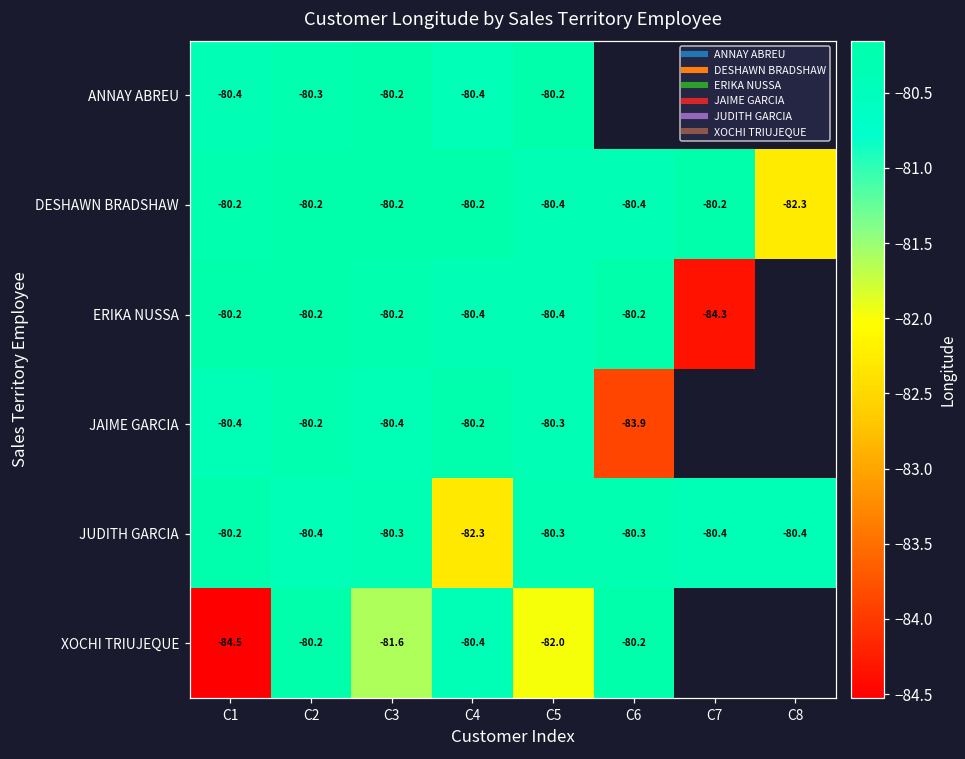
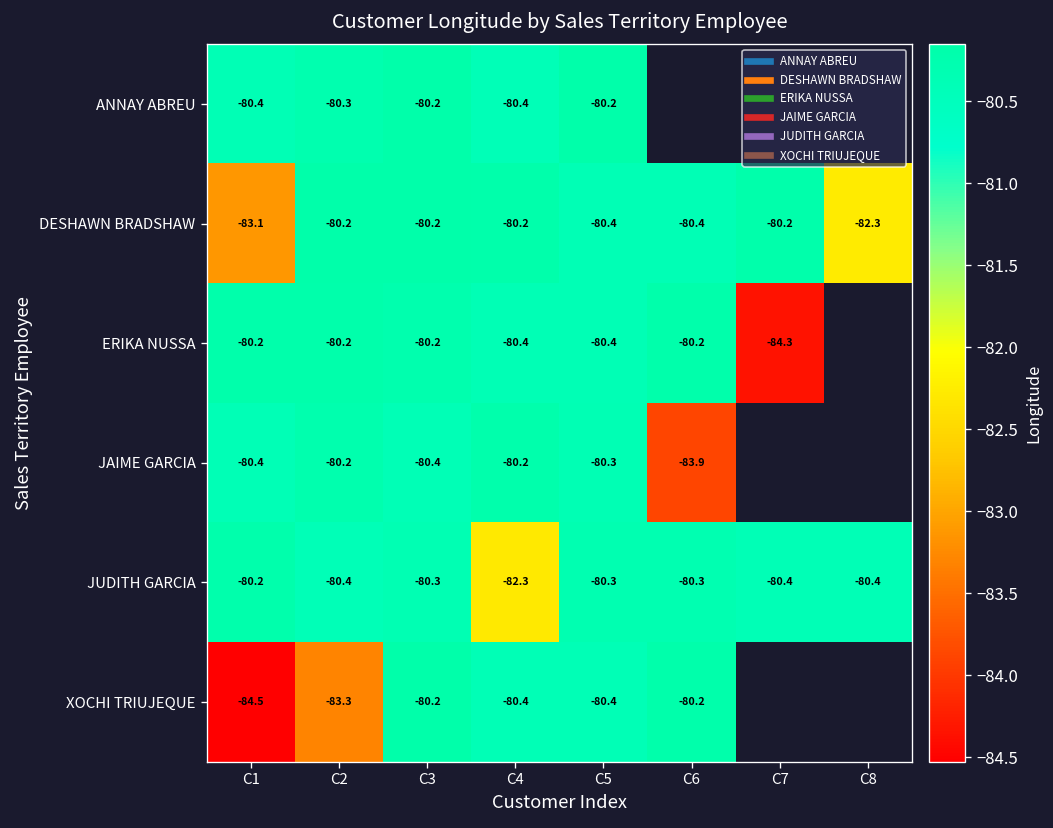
DESHAWN BRADSHAW, C1: -80.2 -> -83.1
XOCHI TRIUJEQUE, C2: -80.2 -> -83.3
XOCHI TRIUJEQUE, C3: -81.6 -> -80.2
XOCHI TRIUJEQUE, C5: -82.0 -> -80.4
